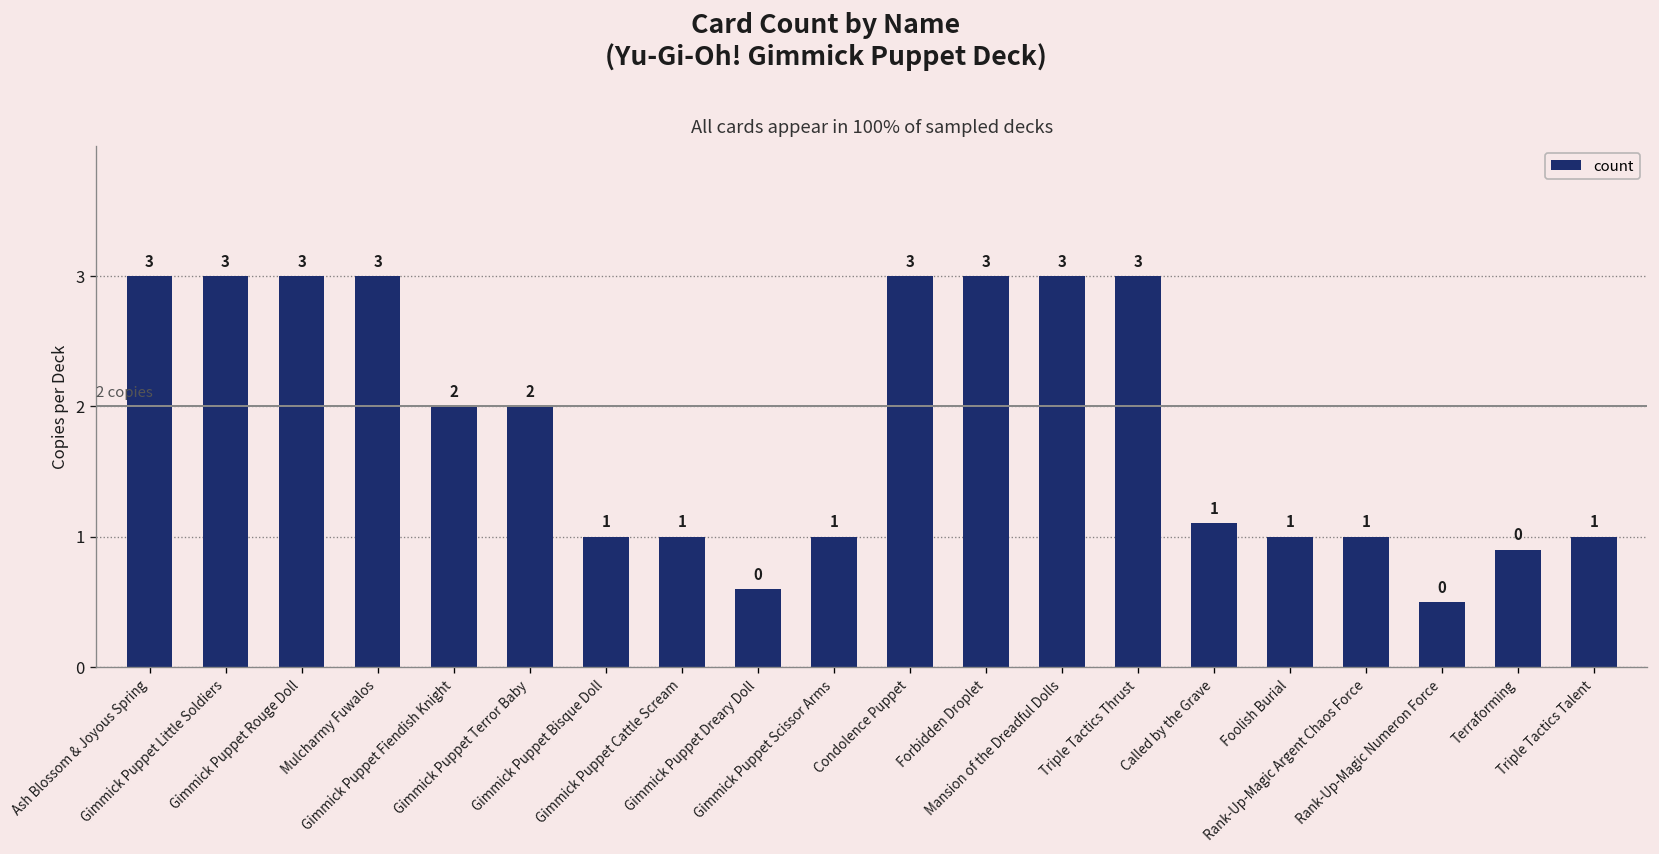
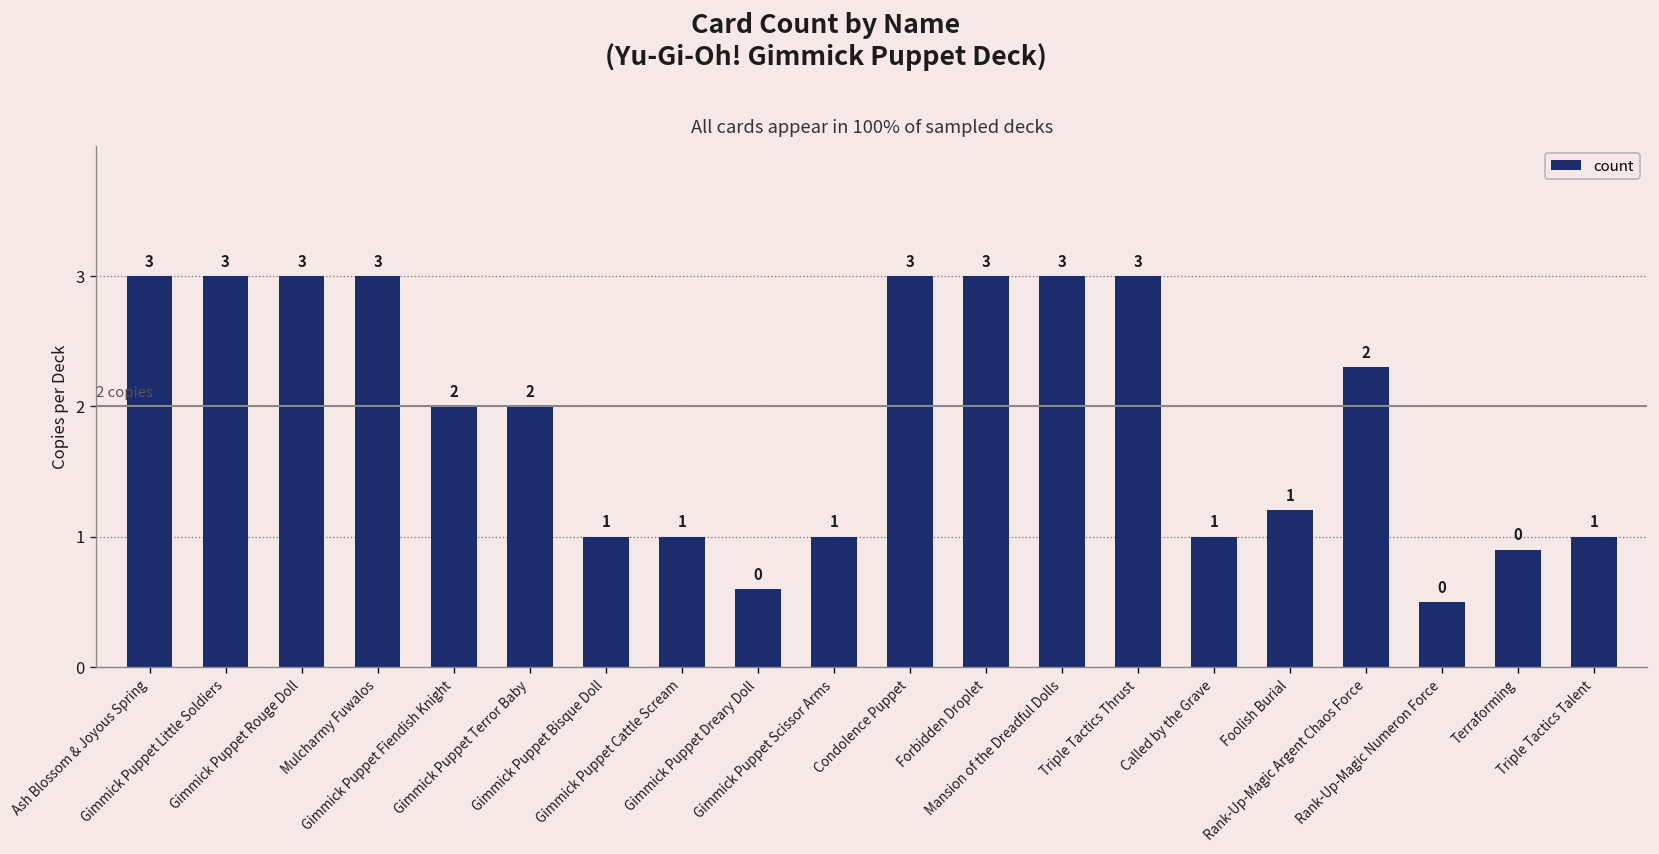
Called by the Grave: 1.1 -> 1.0
Foolish Burial: 1.0 -> 1.2
Rank-Up-Magic Argent Chaos Force: 1 -> 2
